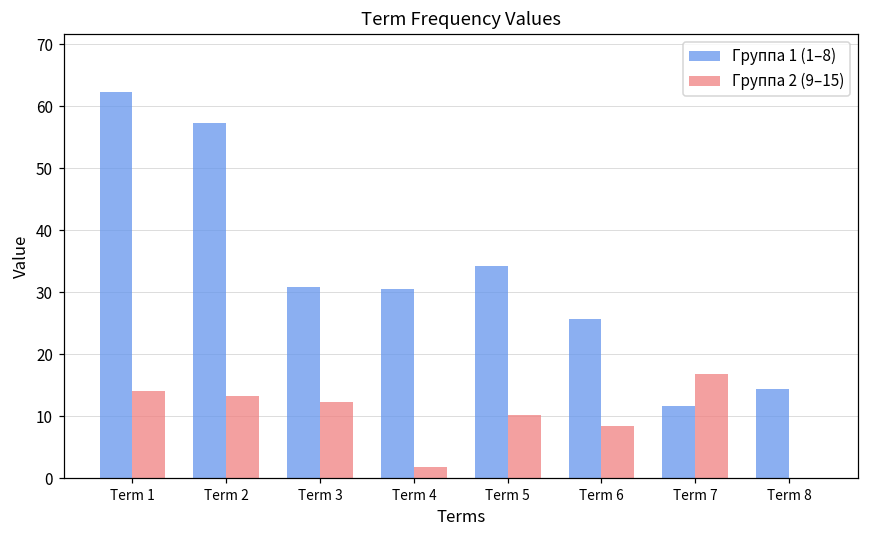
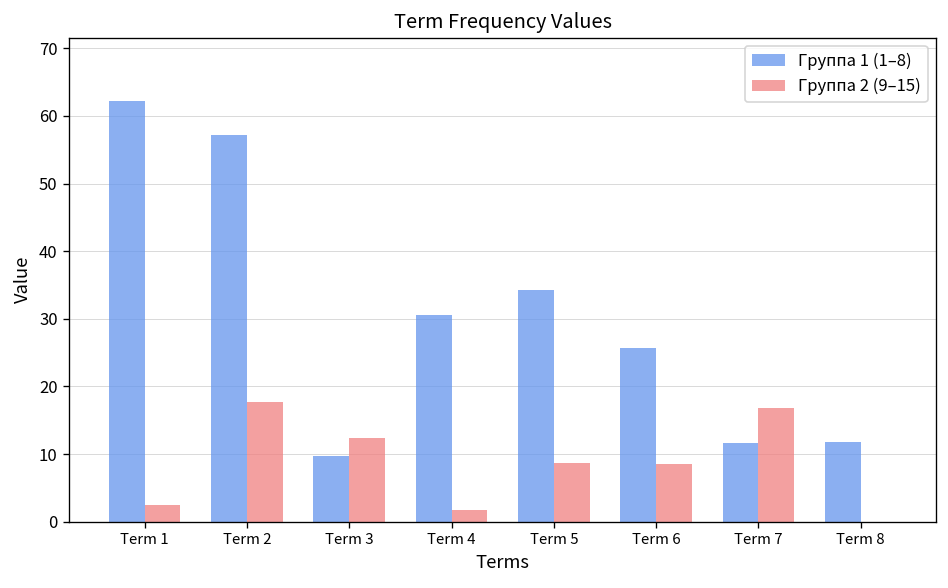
Группа 2 (9–15), Term 1: 14 -> 2
Группа 2 (9–15), Term 2: 13 -> 18
Группа 1 (1–8), Term 3: 31 -> 10
Группа 2 (9–15), Term 5: 10 -> 9
Группа 1 (1–8), Term 8: 14 -> 12
